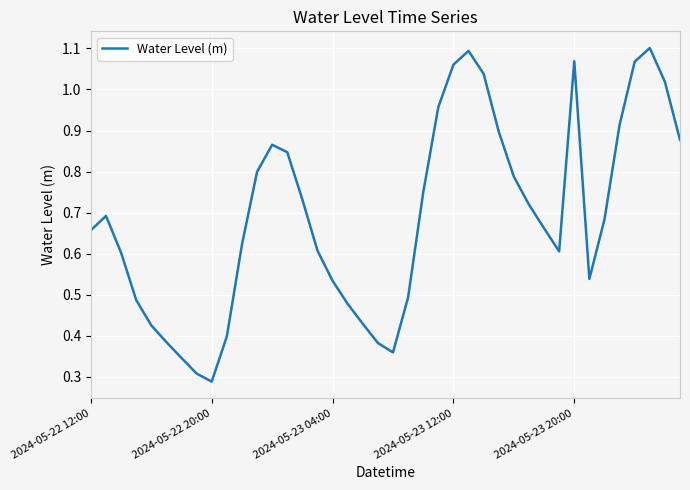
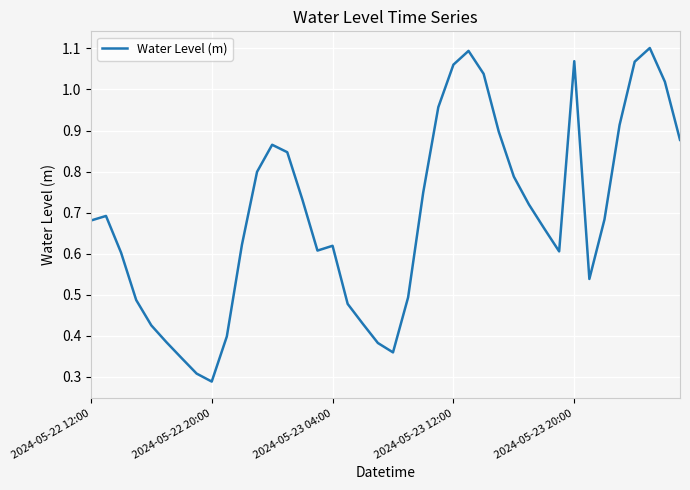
2024-05-22 12:00: 0.66 -> 0.68
2024-05-23 04:00: 0.53 -> 0.62
